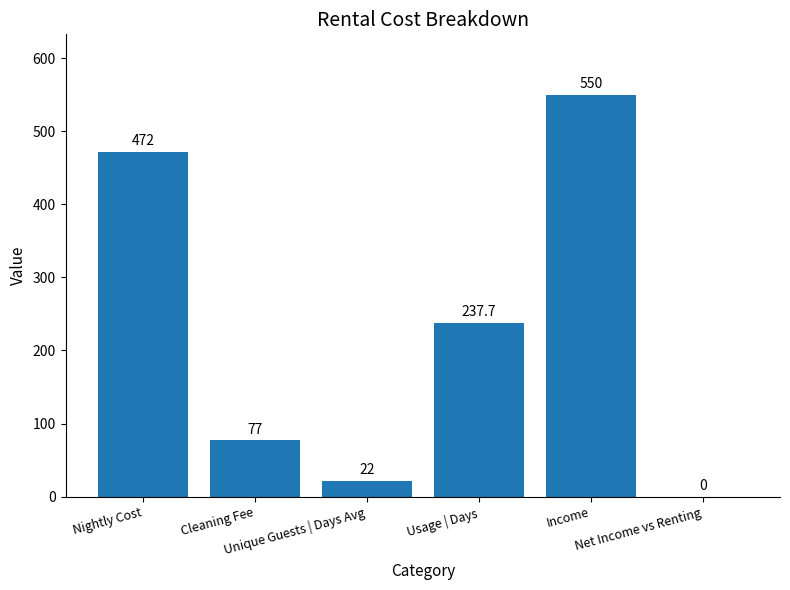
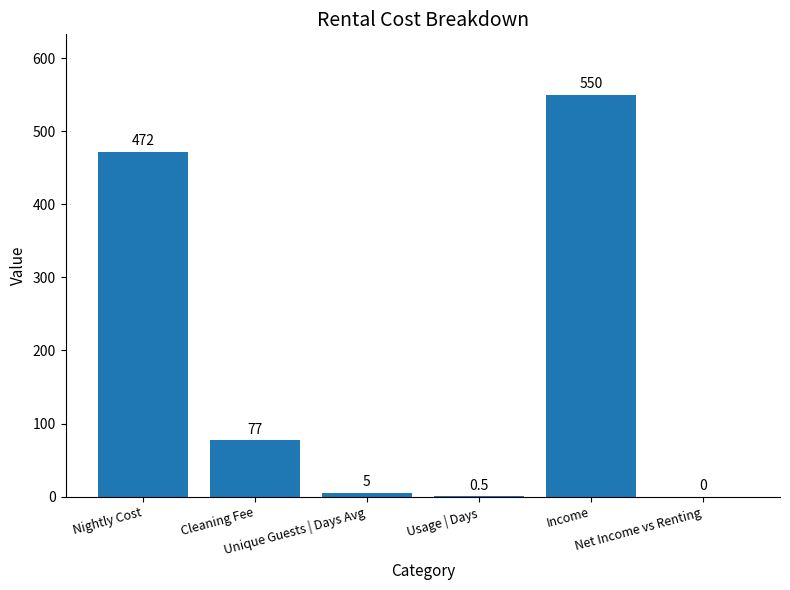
Unique Guests | Days Avg: 22 -> 5
Usage | Days: 237.7 -> 0.5
